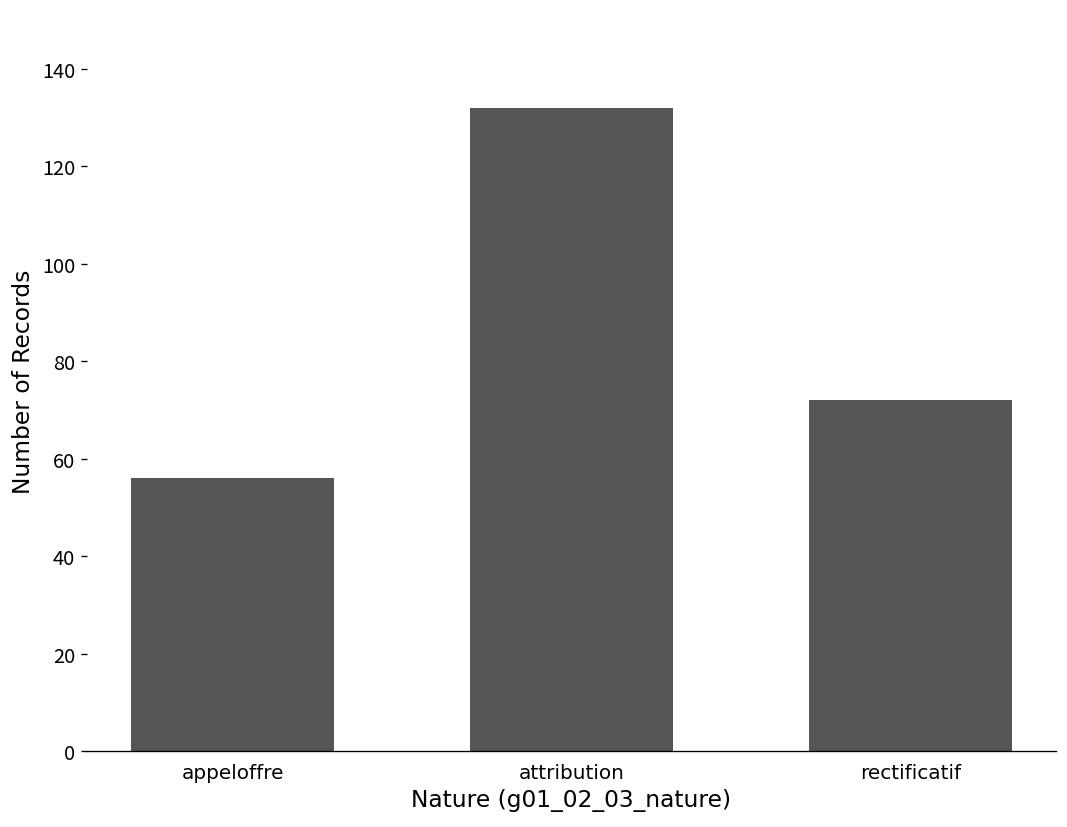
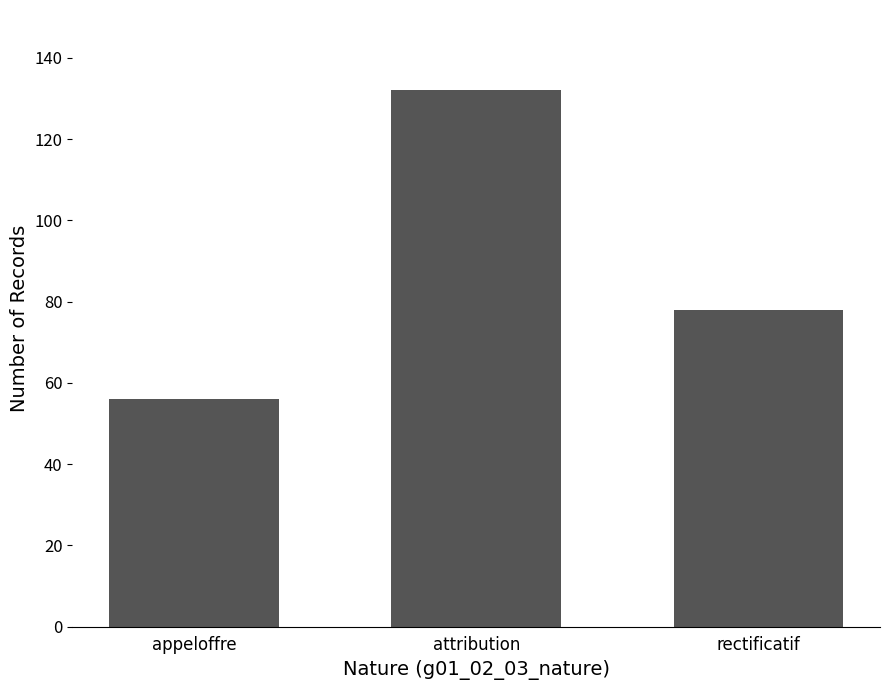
rectificatif: 72 -> 78
